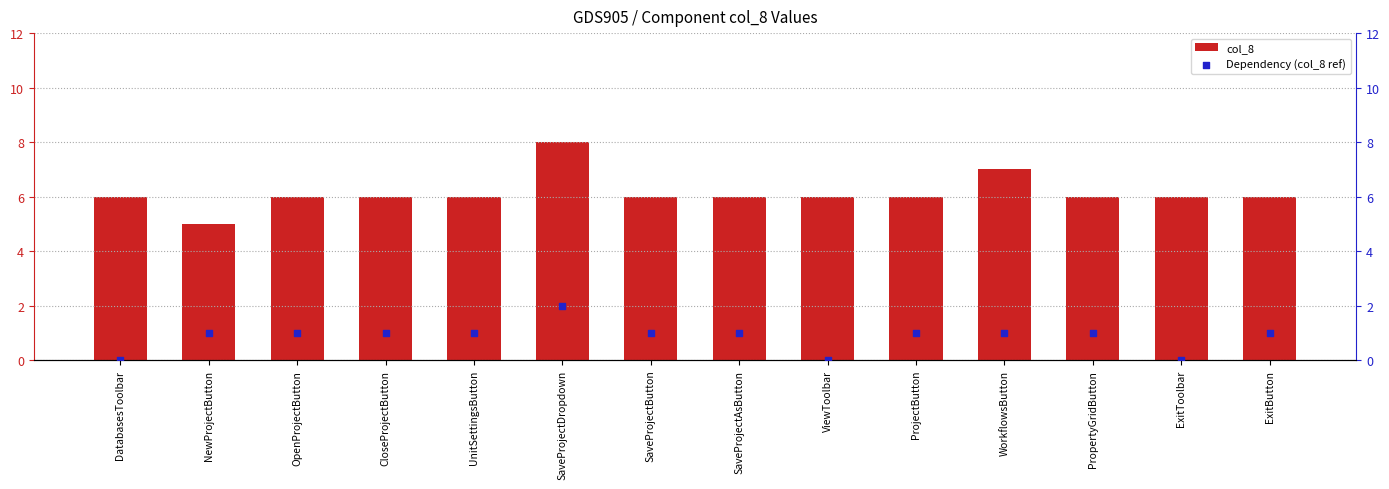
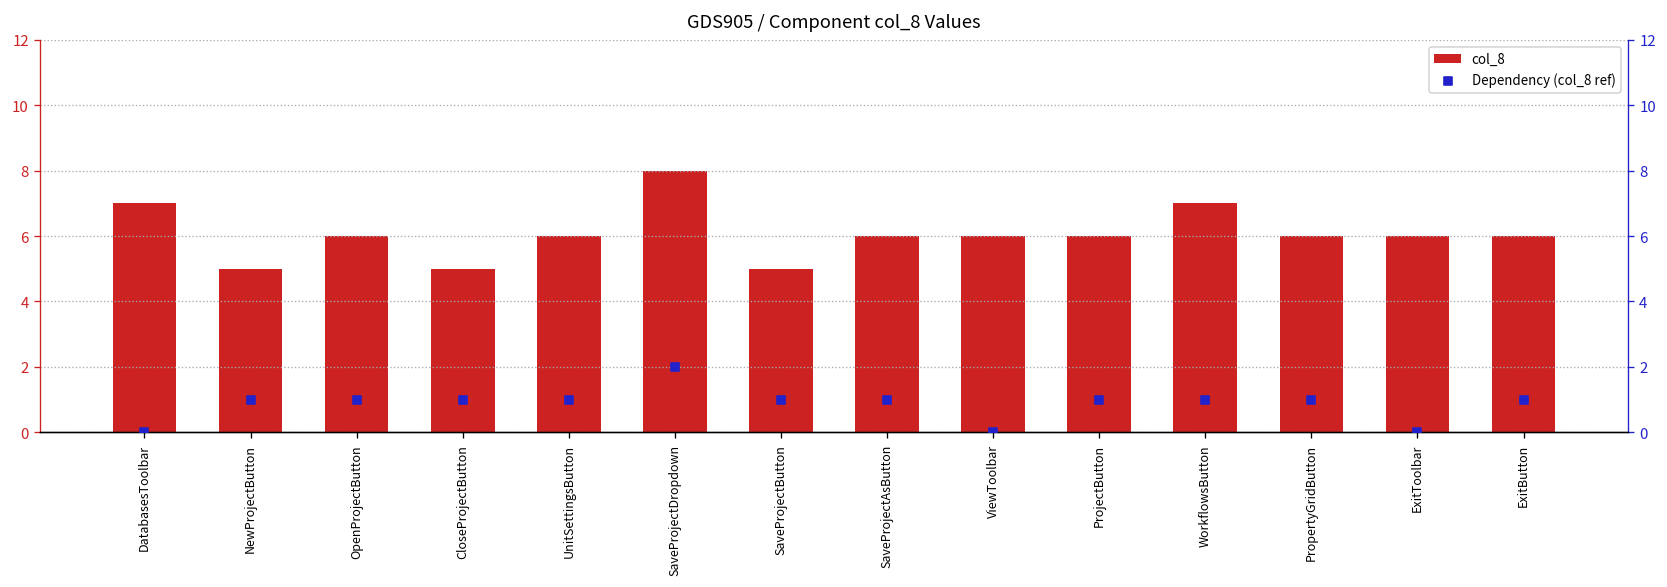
col_8, DatabasesToolbar: 6 -> 7
col_8, CloseProjectButton: 6 -> 5
col_8, SaveProjectButton: 6 -> 5
